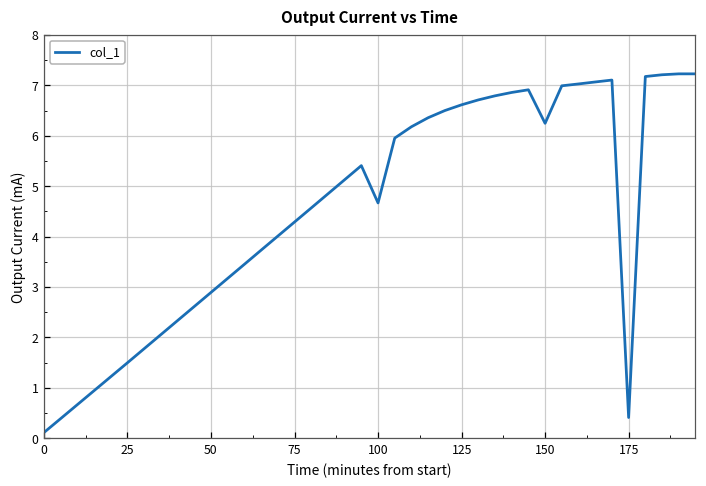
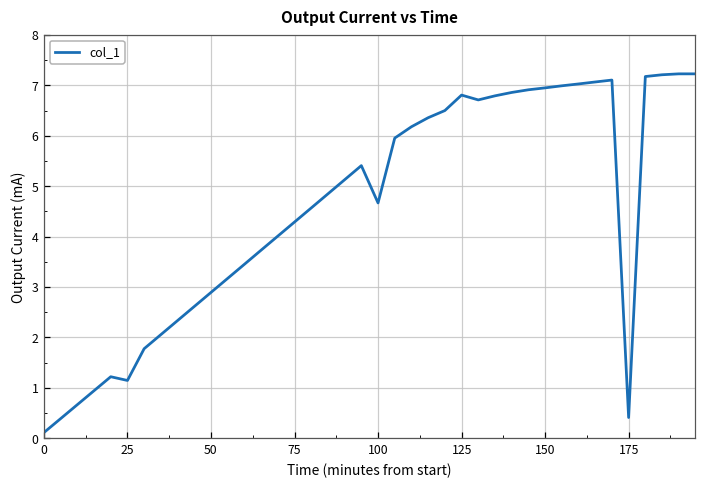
25: 1.5 -> 1.1
125: 6.6 -> 6.8
150: 6.2 -> 6.9
